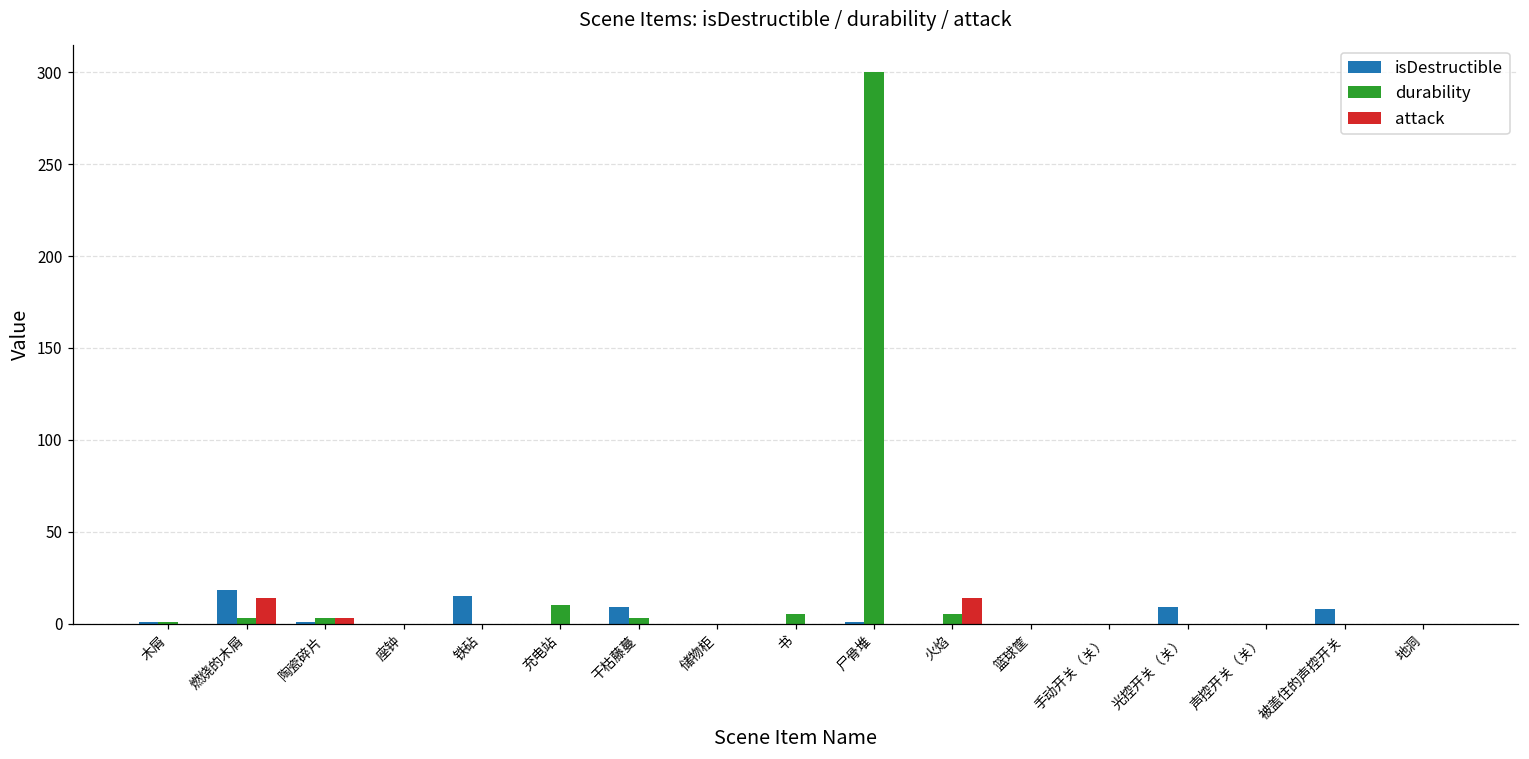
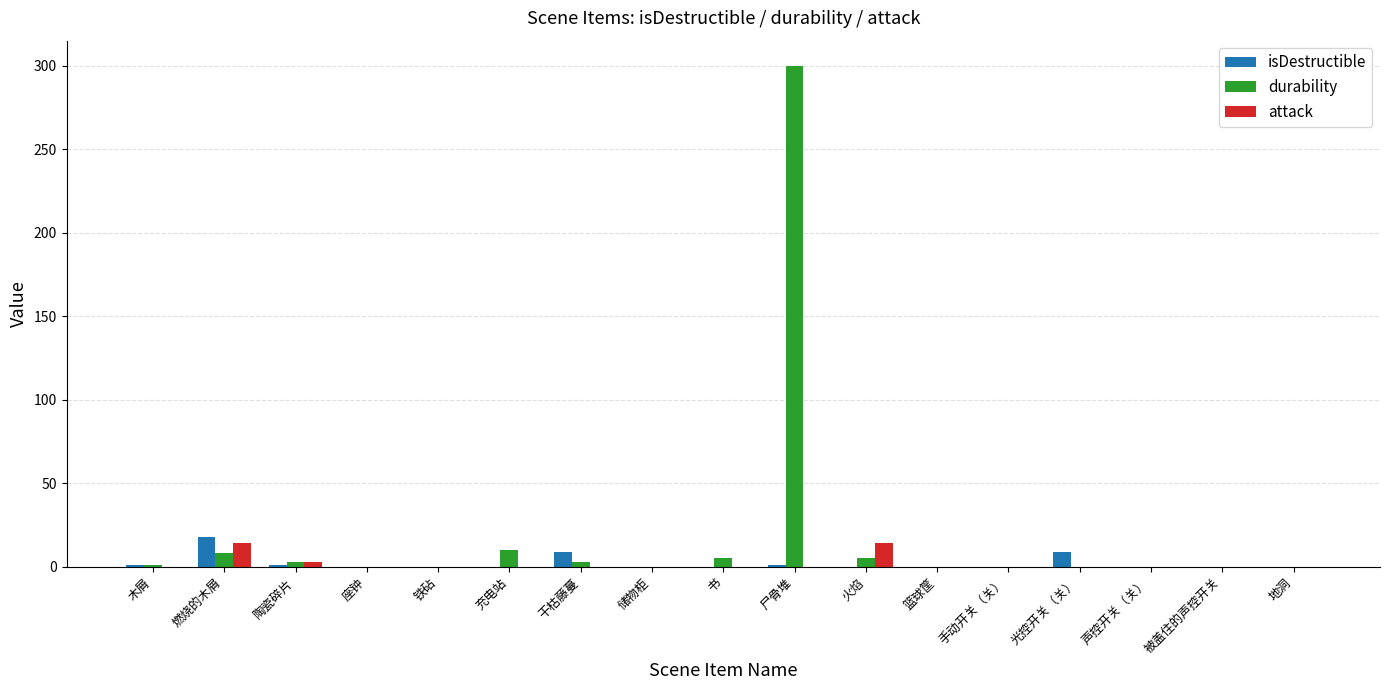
durability, 燃烧的木屑: 3 -> 8
isDestructible, 铁砧: 15 -> 0
isDestructible, 被盖住的声控开关: 8 -> 0
